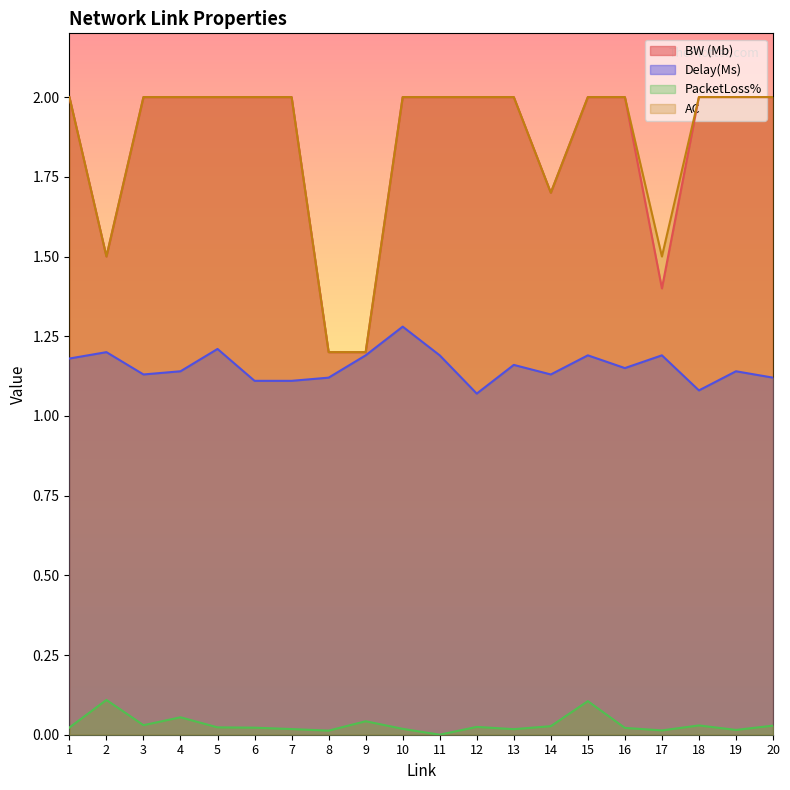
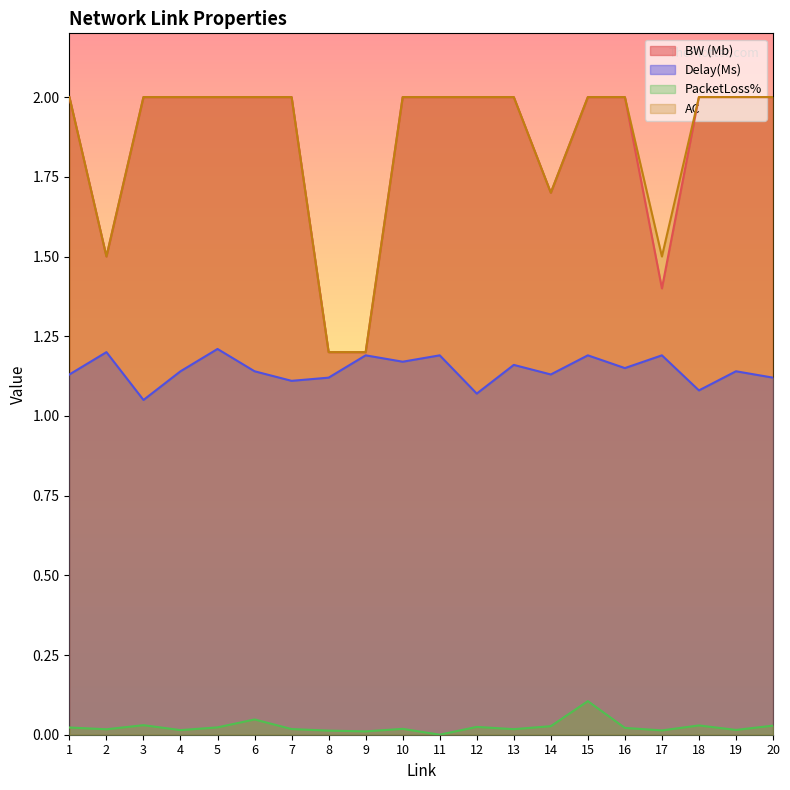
Delay(Ms), 1: 1.18 -> 1.13
PacketLoss%, 2: 0.11 -> 0.02
Delay(Ms), 3: 1.13 -> 1.05
PacketLoss%, 4: 0.05 -> 0.01
Delay(Ms), 6: 1.11 -> 1.14
PacketLoss%, 6: 0.02 -> 0.05
PacketLoss%, 9: 0.04 -> 0.01
Delay(Ms), 10: 1.28 -> 1.17
